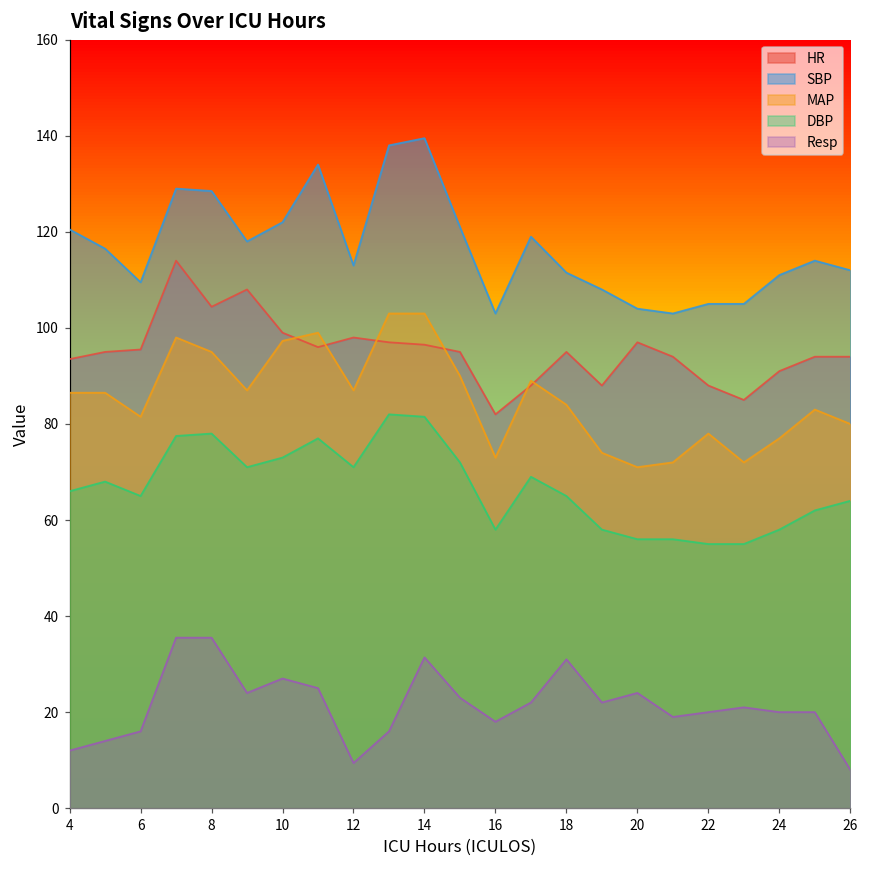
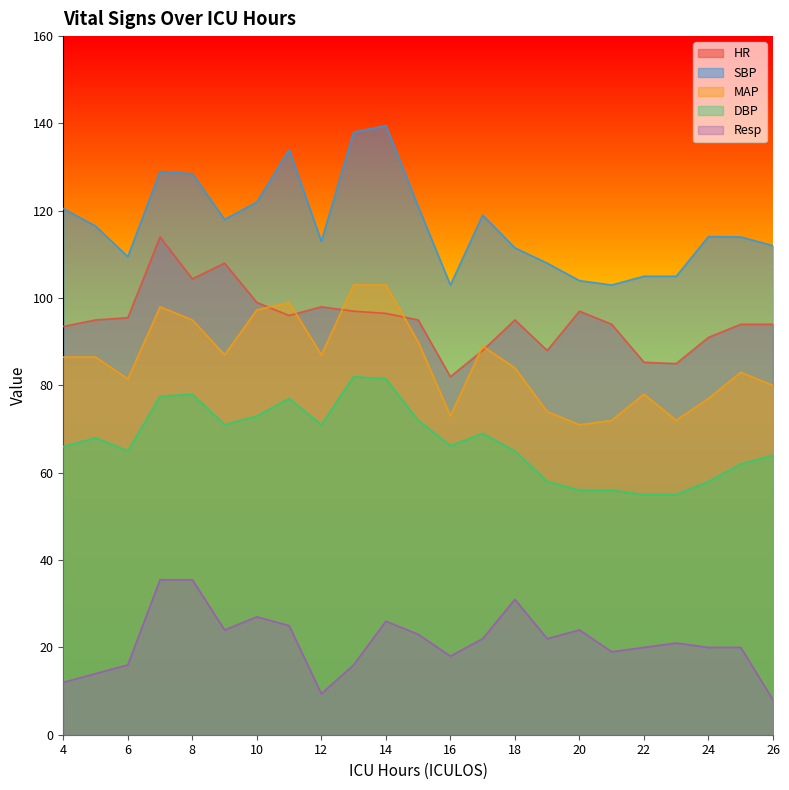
Resp, 14: 31 -> 26
DBP, 16: 58 -> 66
HR, 22: 88 -> 85
SBP, 24: 111 -> 114
